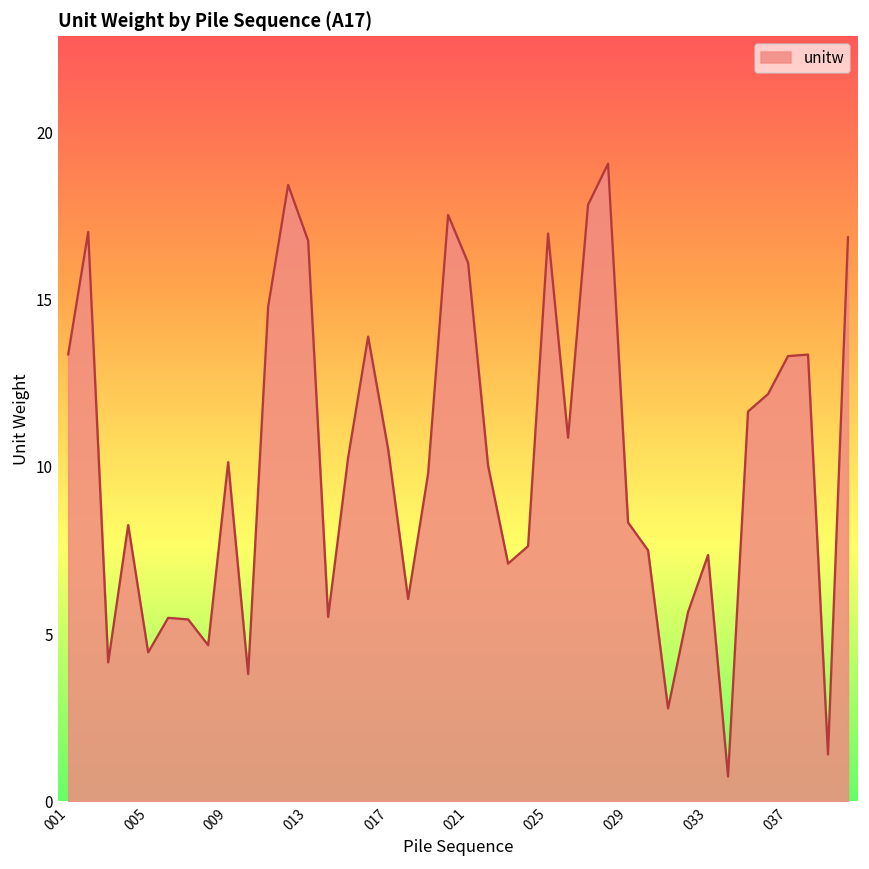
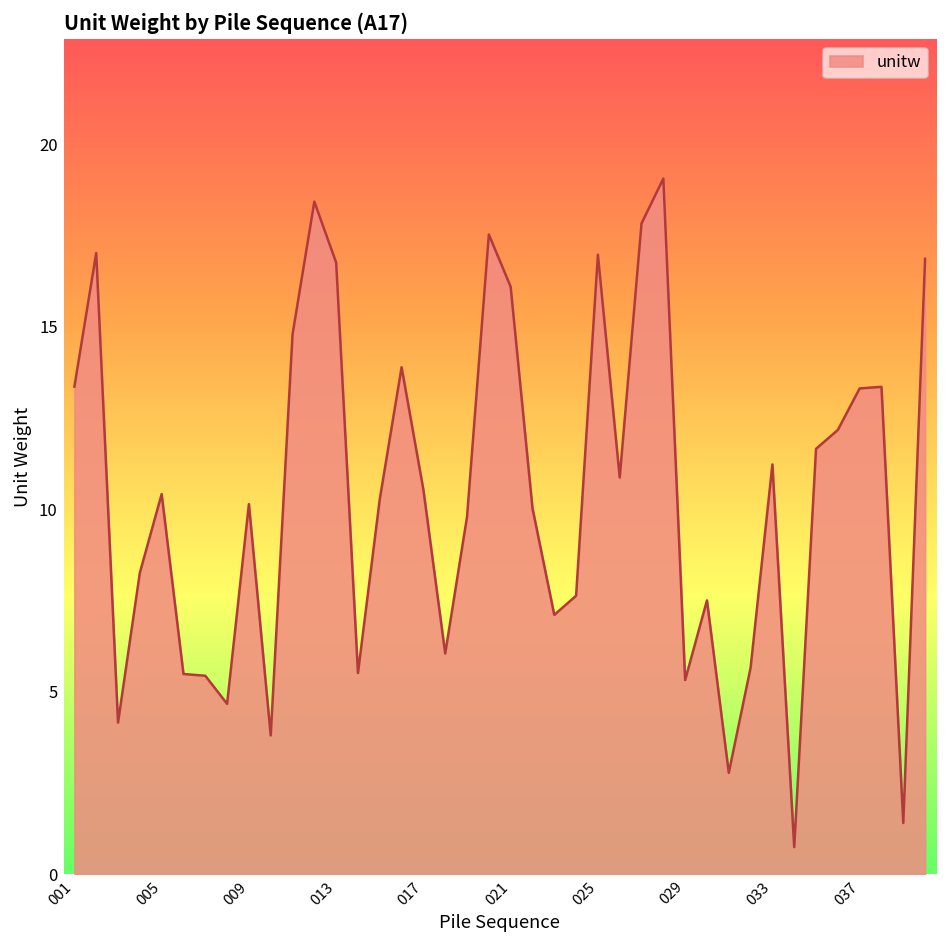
005: 4.5 -> 10.4
029: 8.3 -> 5.3
033: 7.4 -> 11.2
